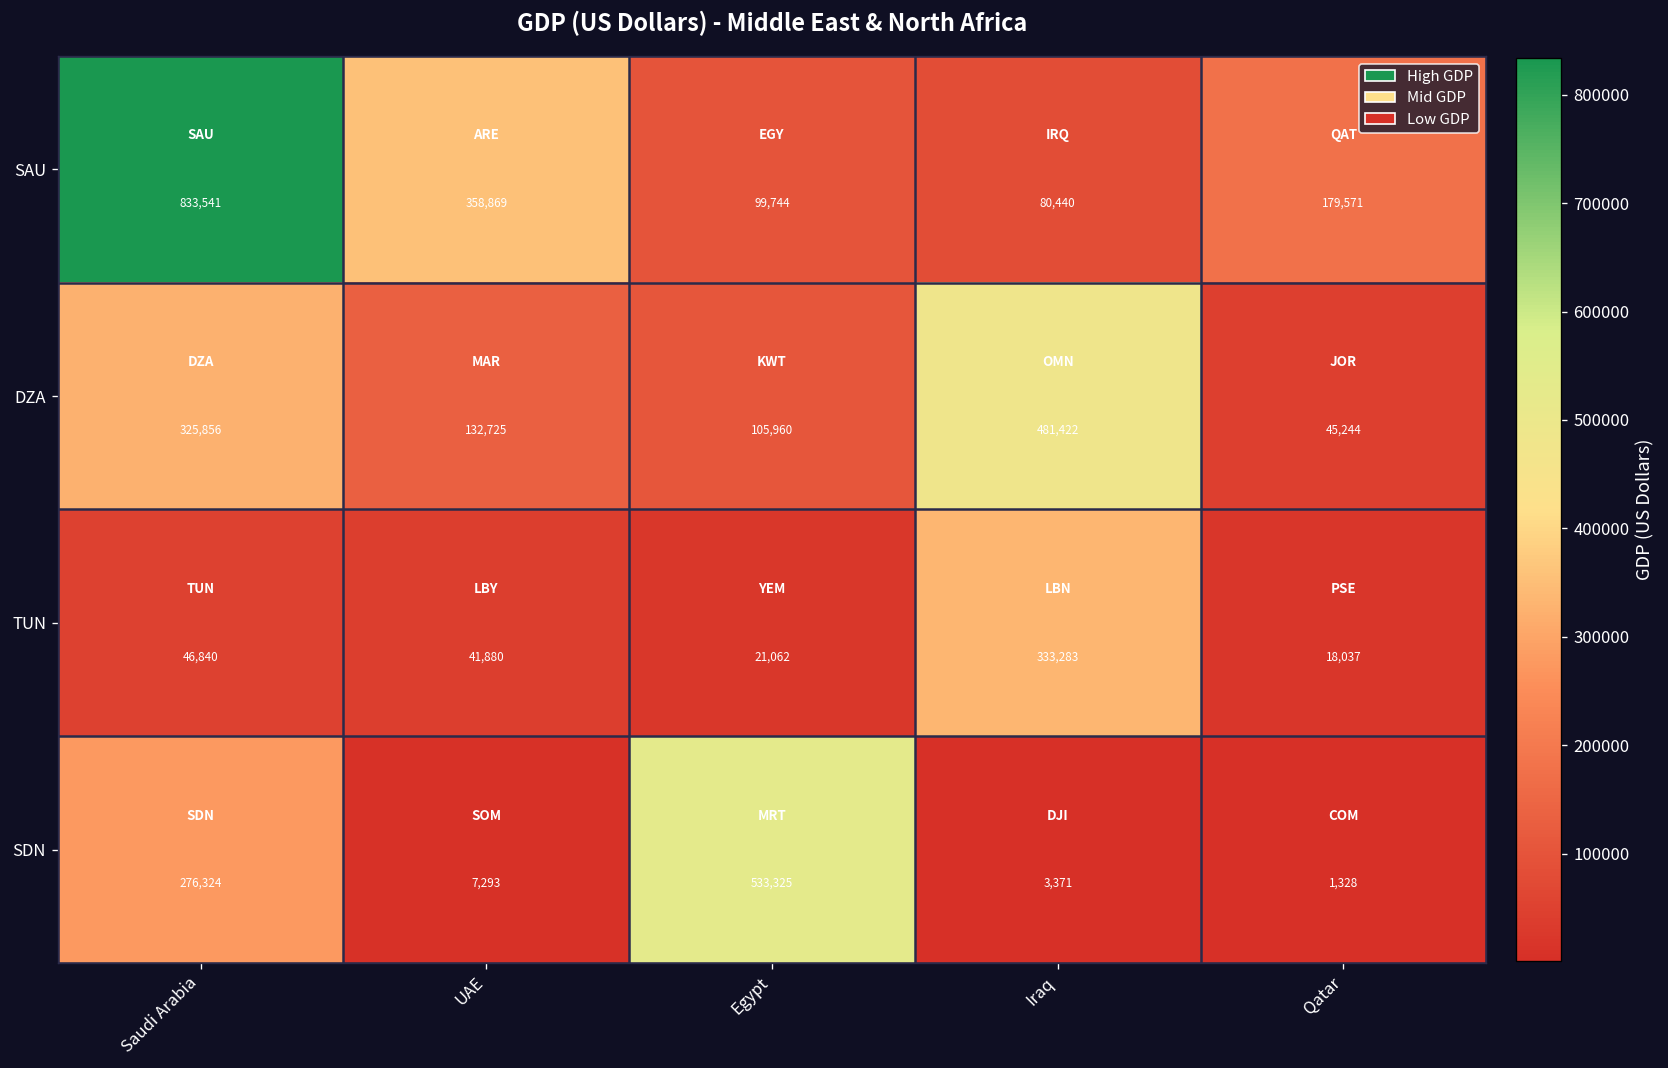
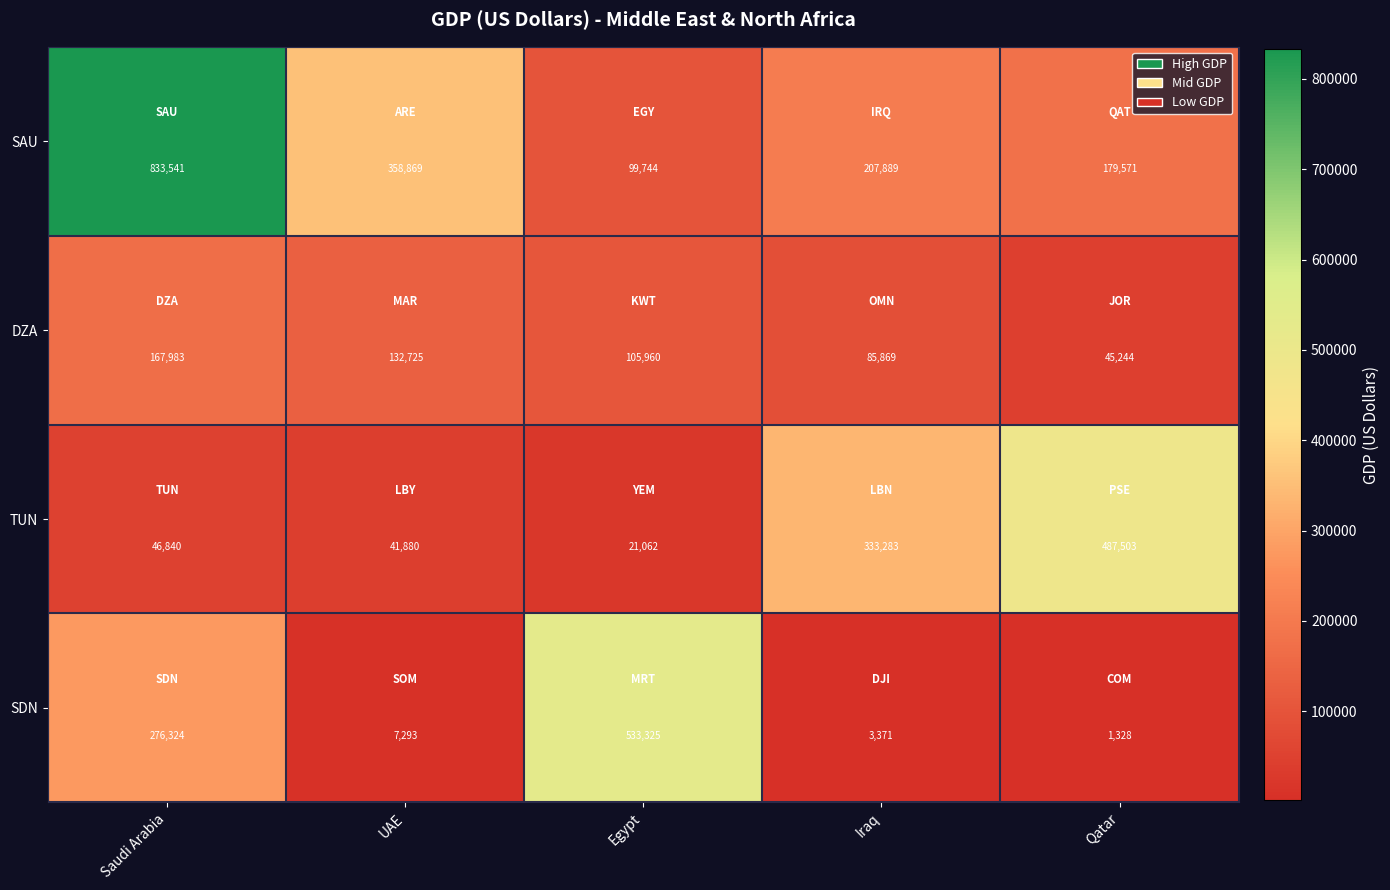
SAU, Iraq: 80,440 -> 207,889
DZA, Saudi Arabia: 325,856 -> 167,983
DZA, Iraq: 481,422 -> 85,869
TUN, Qatar: 18,037 -> 487,503
